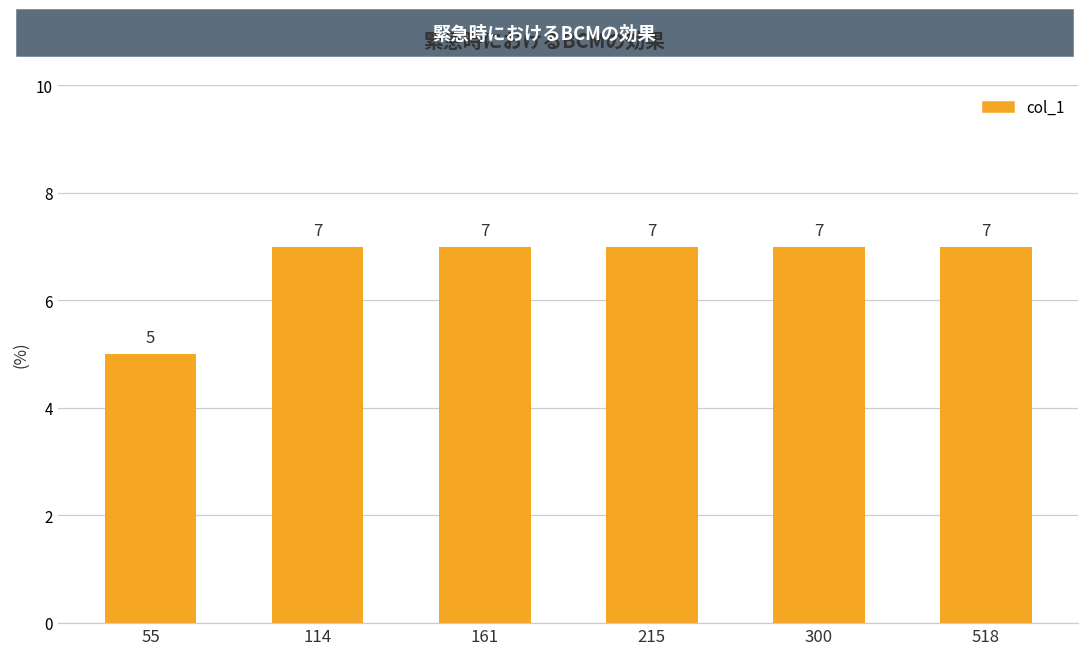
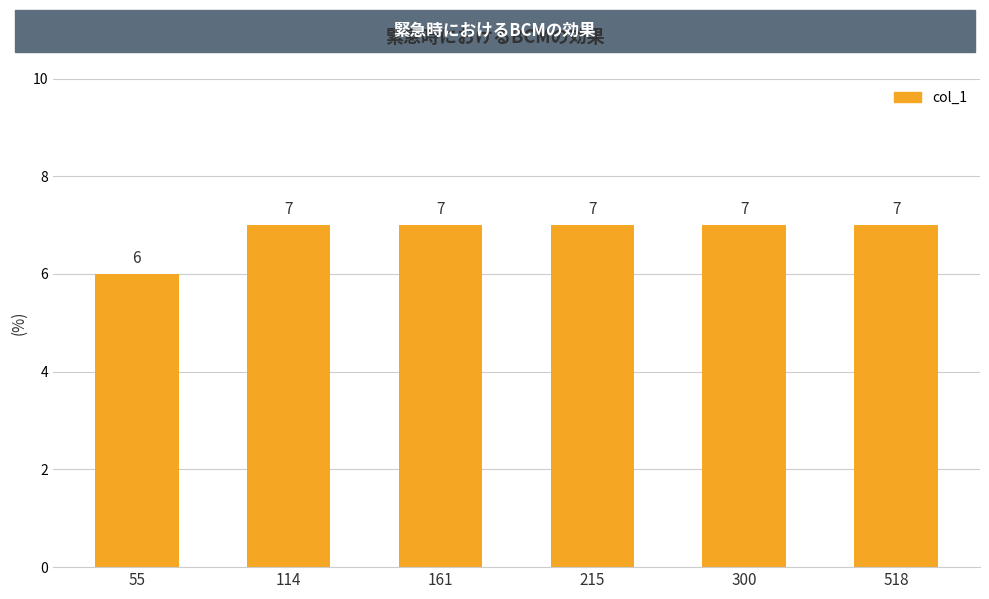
55: 5 -> 6
